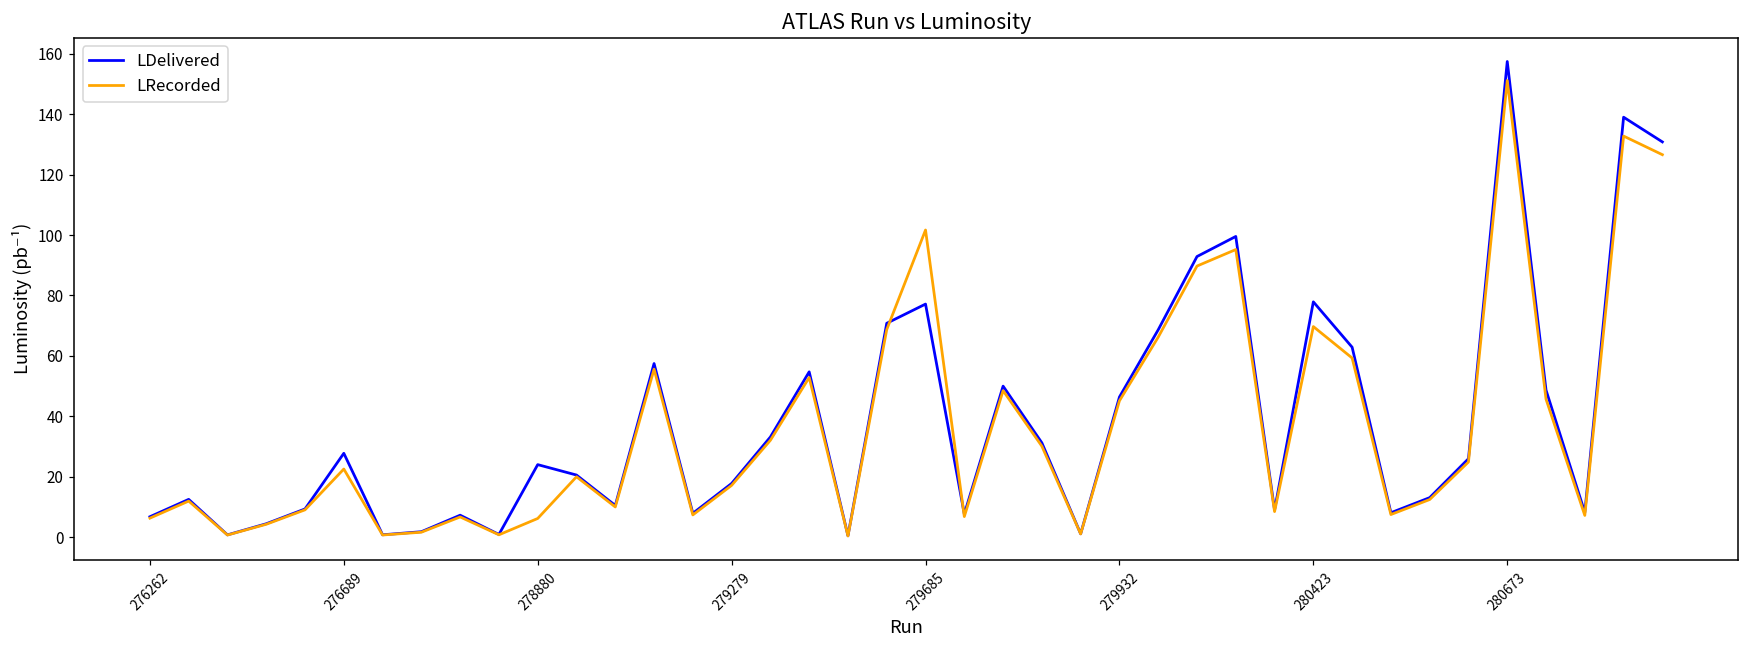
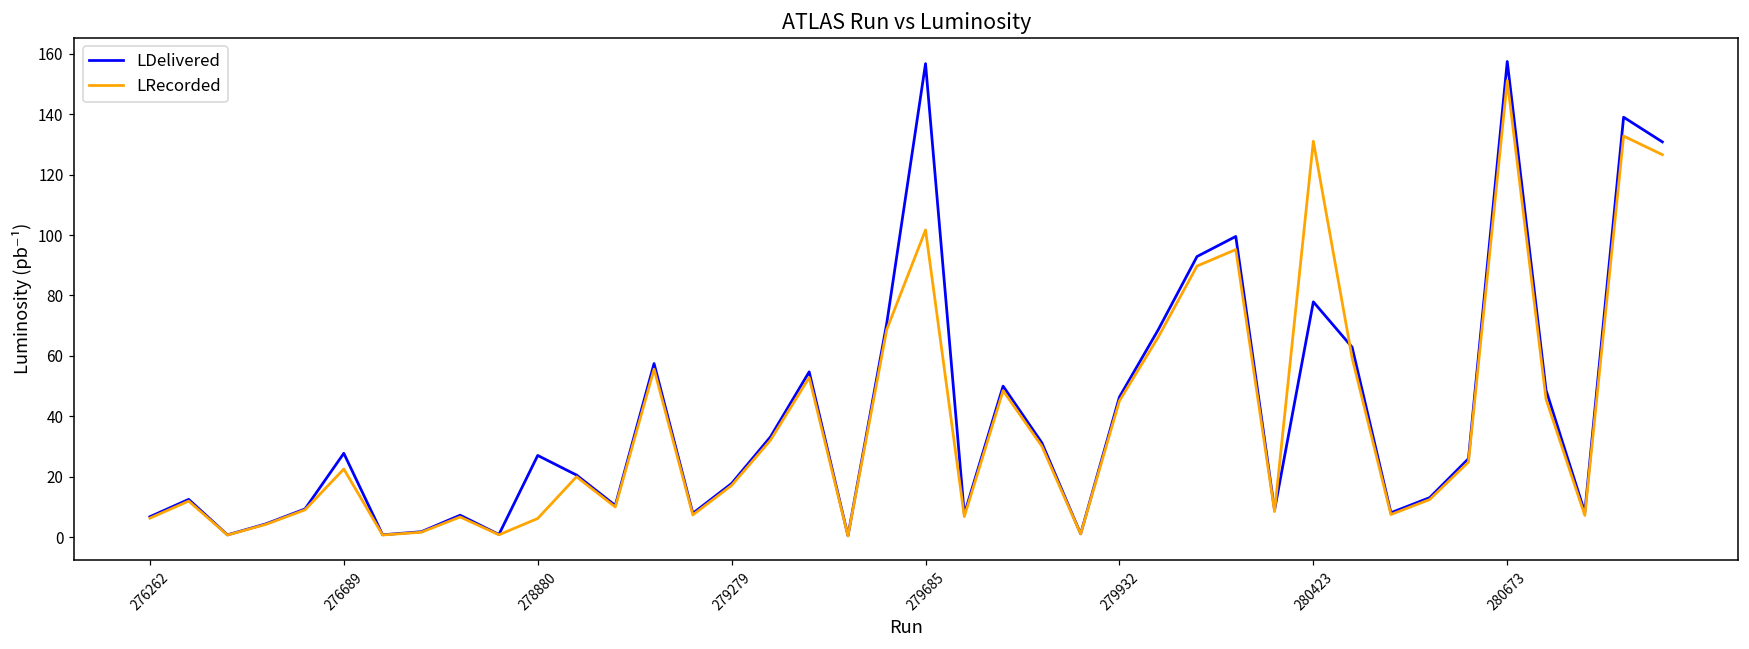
LDelivered, 278880: 24 -> 27
LDelivered, 279685: 77 -> 157
LRecorded, 280423: 70 -> 131
